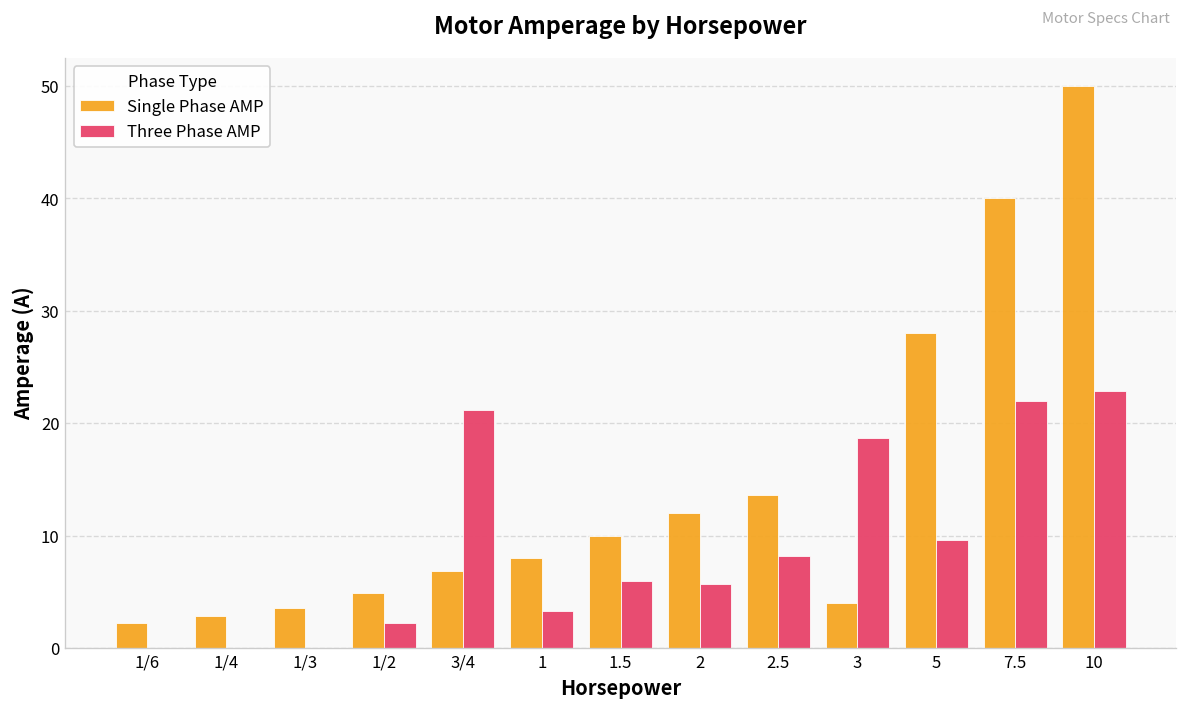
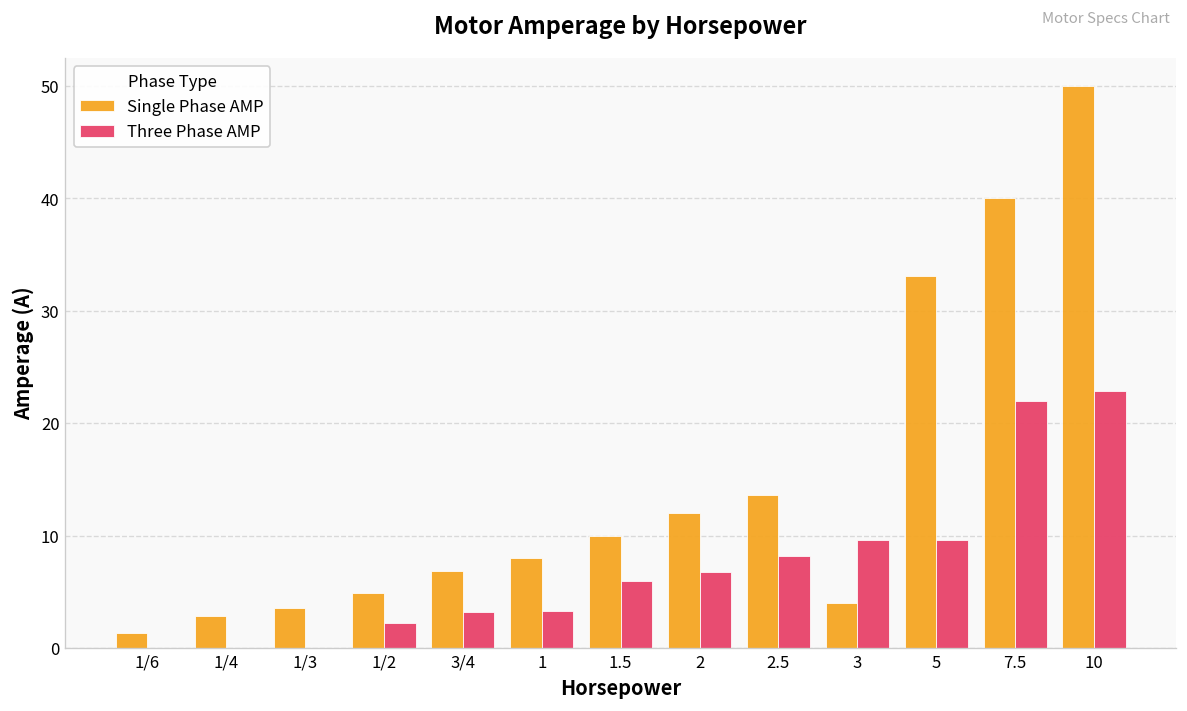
Single Phase AMP, 1/6: 2 -> 1
Three Phase AMP, 3/4: 21 -> 3
Three Phase AMP, 2: 6 -> 7
Three Phase AMP, 3: 19 -> 10
Single Phase AMP, 5: 28 -> 33
